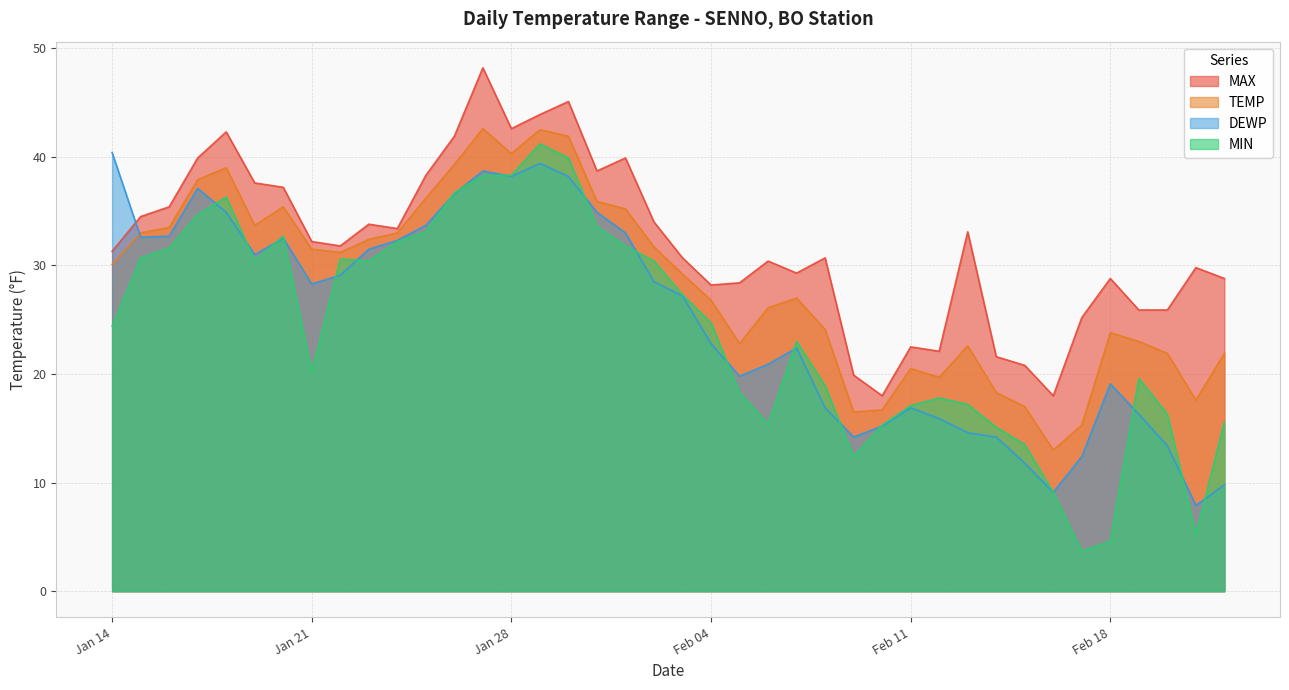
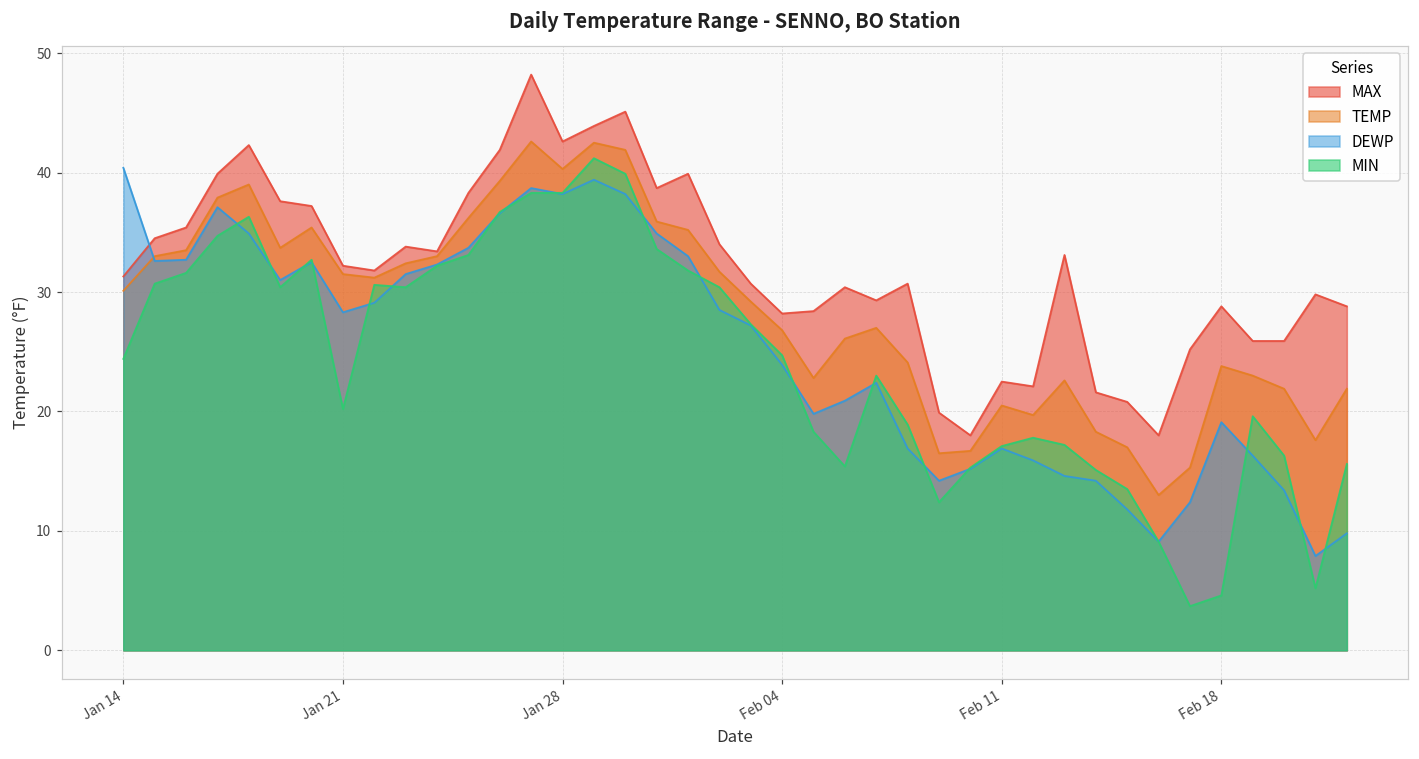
DEWP, Feb 04: 22.8 -> 23.9
